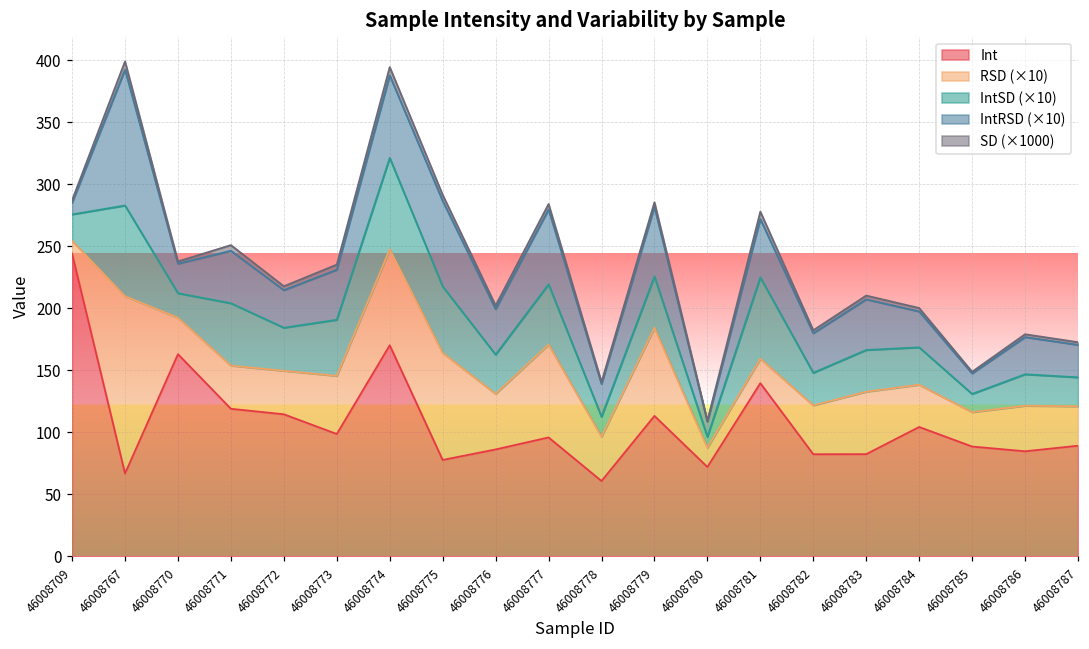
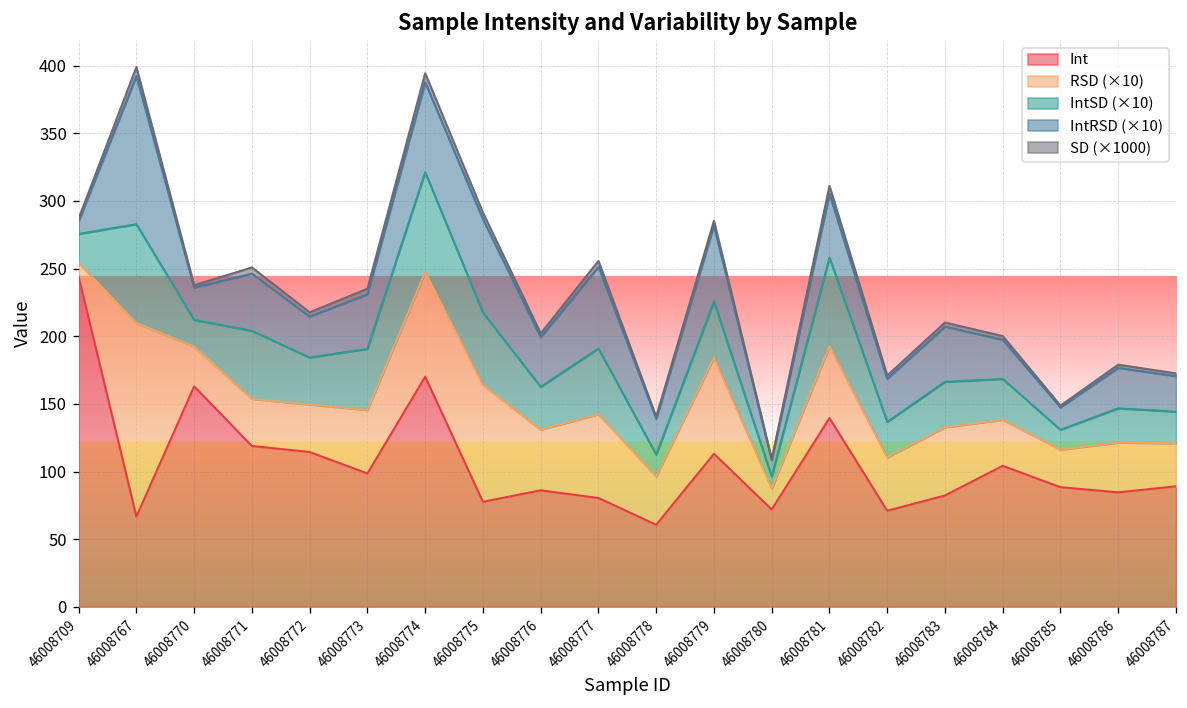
Int, 46008777: 96 -> 80
RSD (×10), 46008777: 75 -> 62
RSD (×10), 46008781: 20 -> 53
Int, 46008782: 82 -> 71
